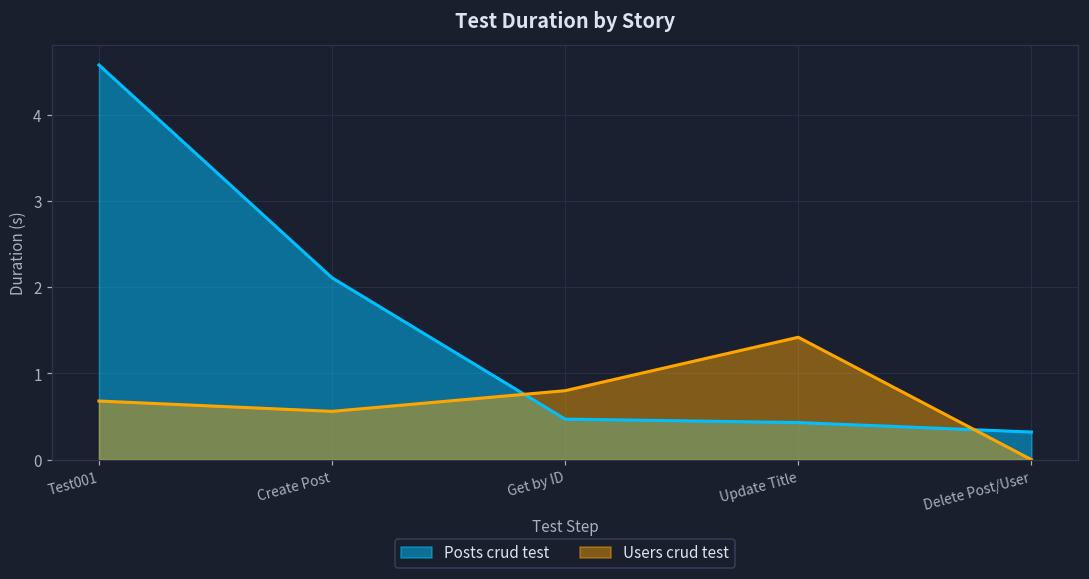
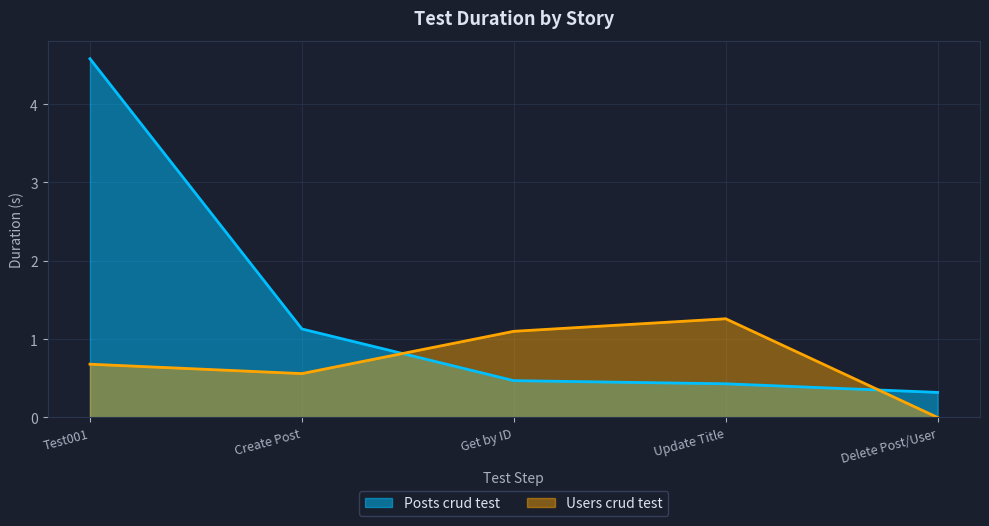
Posts crud test, Create Post: 2.1 -> 1.1
Users crud test, Get by ID: 0.8 -> 1.1
Users crud test, Update Title: 1.4 -> 1.3
